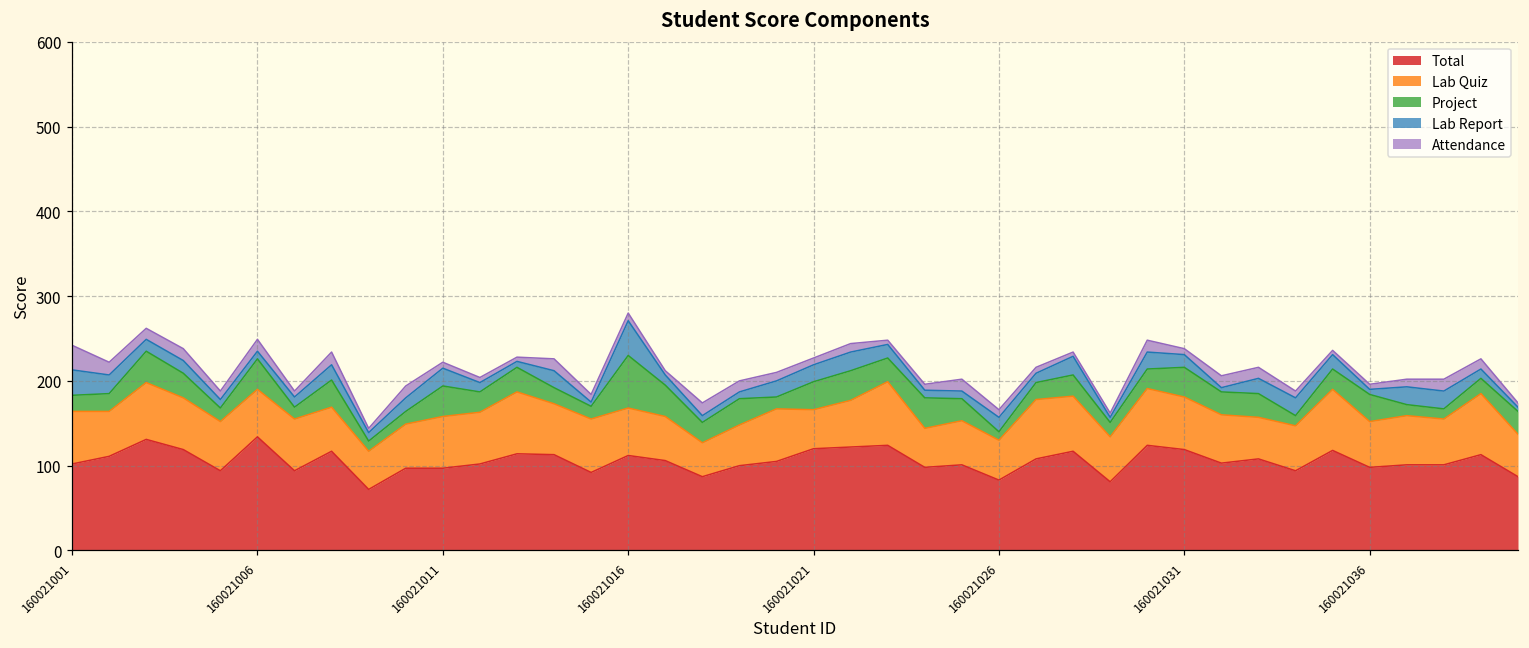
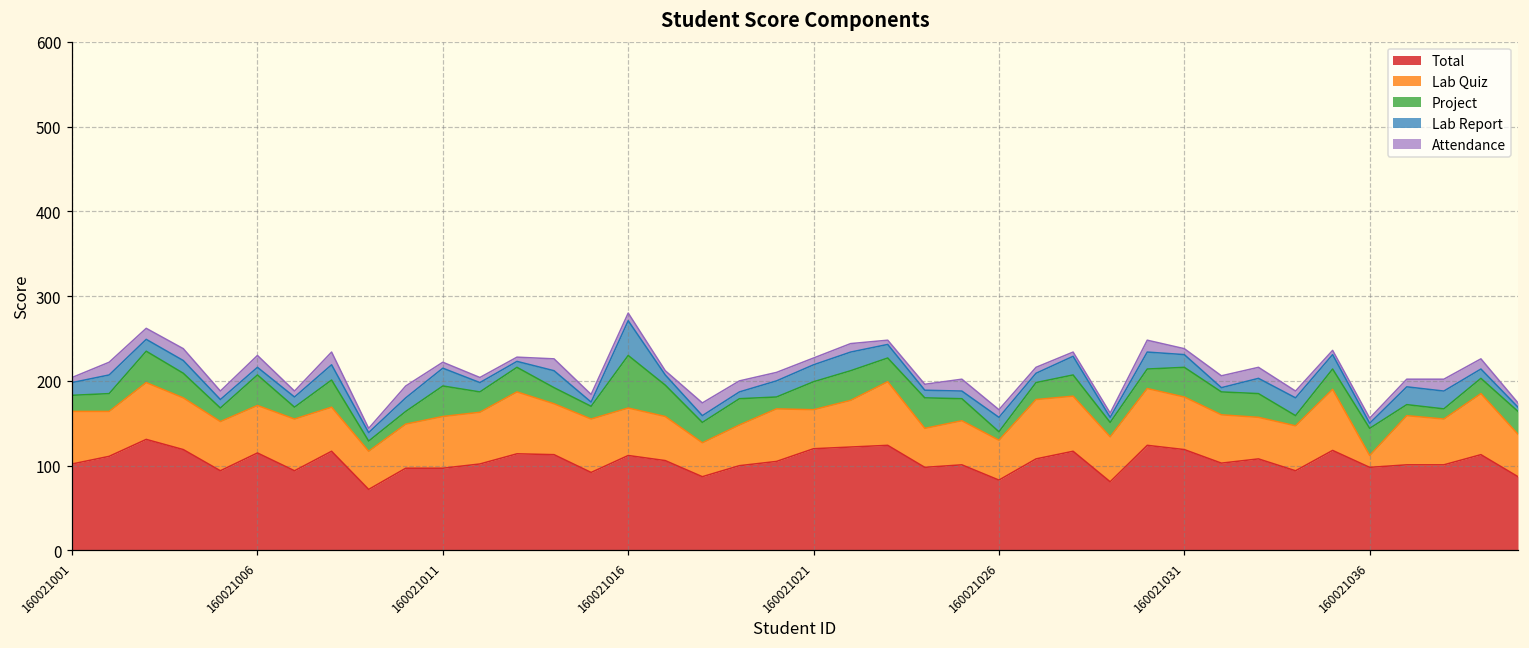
Lab Report, 160021001: 30 -> 20
Attendance, 160021001: 30 -> 10
Total, 160021006: 130 -> 120
Lab Quiz, 160021036: 50 -> 10
